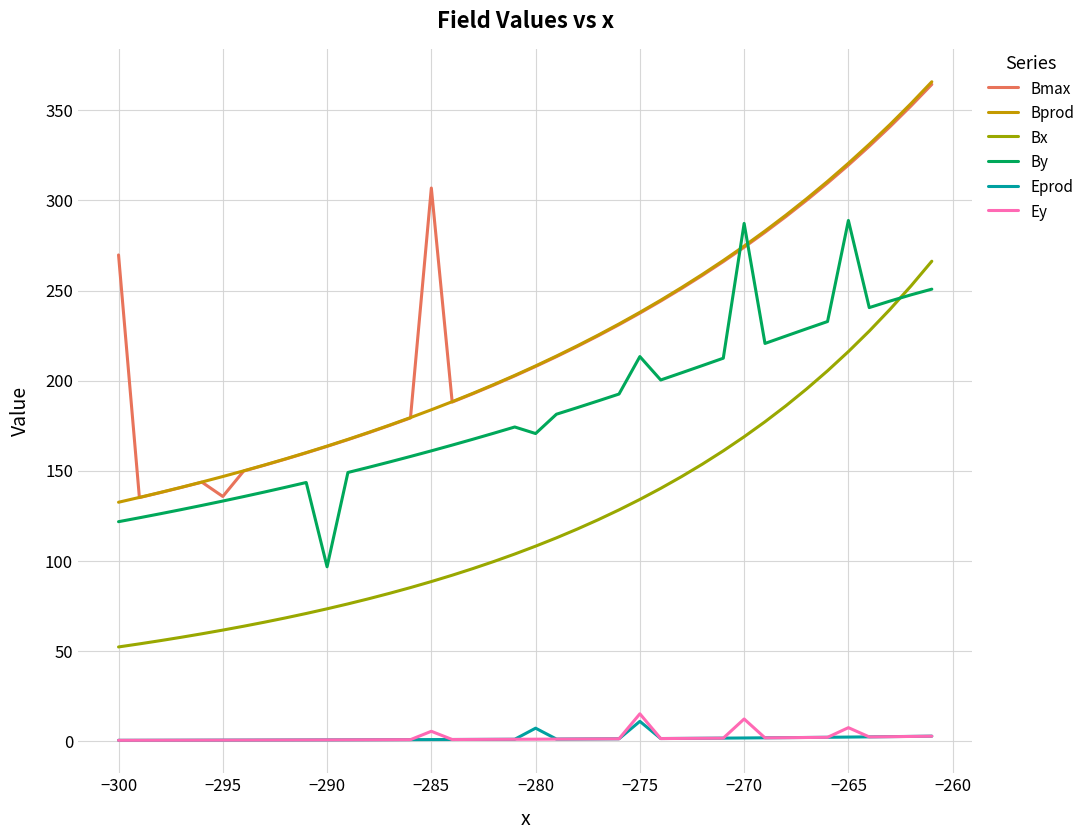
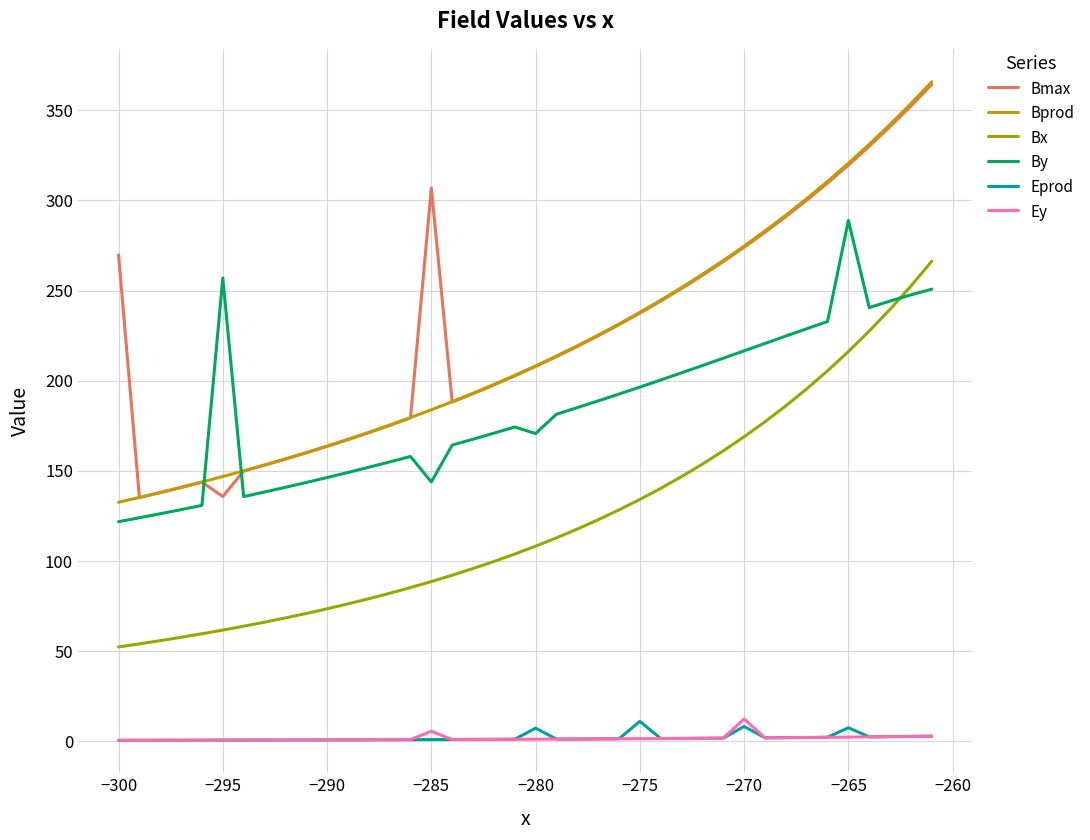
By, −295: 133 -> 257
By, −290: 97 -> 146
By, −285: 161 -> 144
By, −275: 213 -> 196
Ey, −275: 15 -> 2
By, −270: 287 -> 217
Eprod, −270: 2 -> 8
Eprod, −265: 2 -> 8
Ey, −265: 8 -> 2
